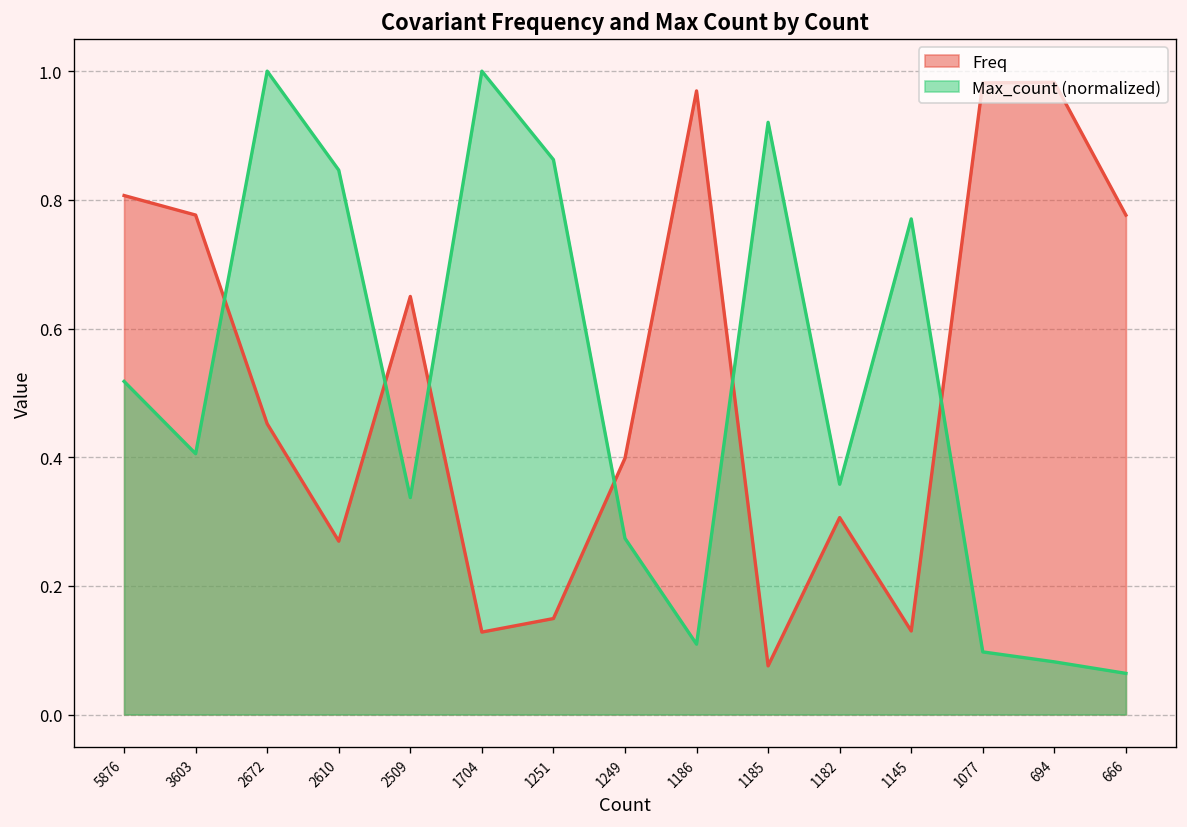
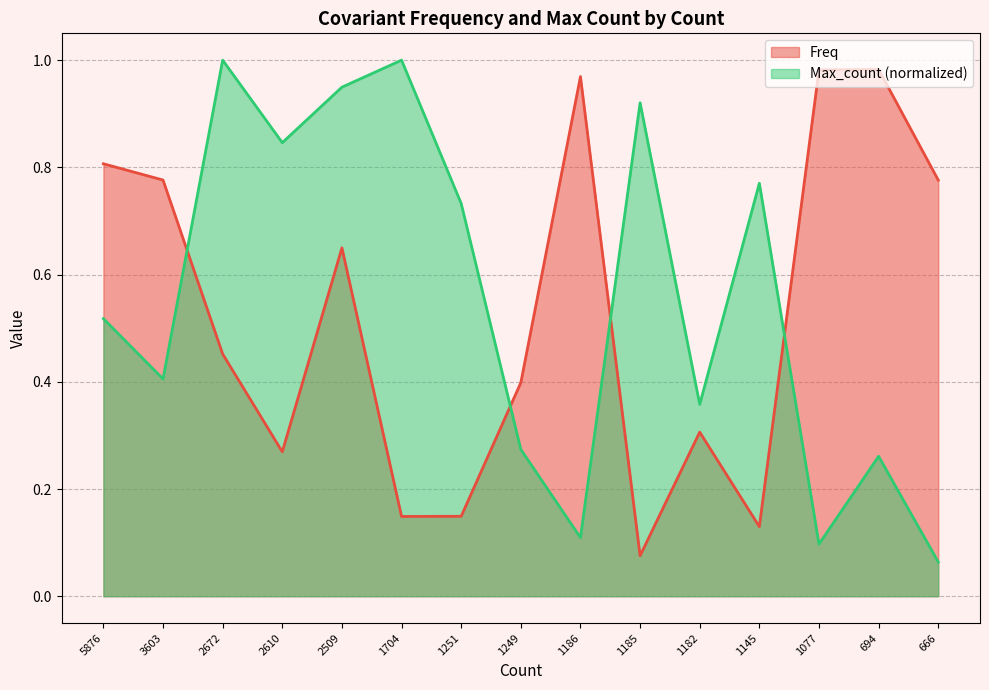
Max_count (normalized), 2509: 0.34 -> 0.95
Freq, 1704: 0.13 -> 0.15
Max_count (normalized), 1251: 0.86 -> 0.73
Max_count (normalized), 694: 0.08 -> 0.26
